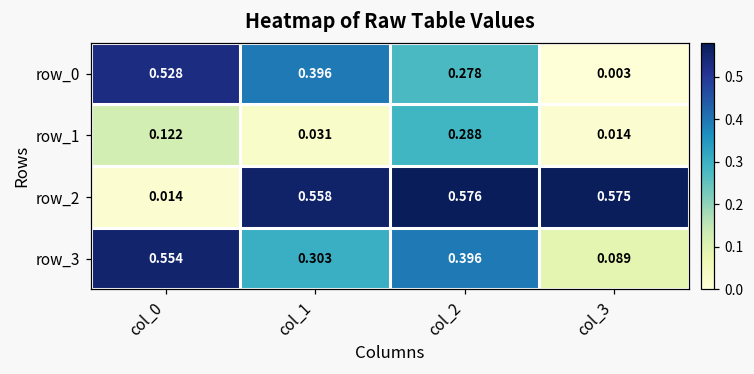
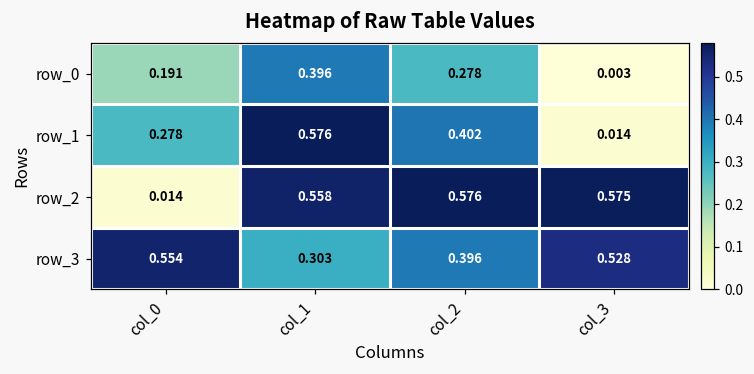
row_0, col_0: 0.528 -> 0.191
row_1, col_0: 0.122 -> 0.278
row_1, col_1: 0.031 -> 0.576
row_1, col_2: 0.288 -> 0.402
row_3, col_3: 0.089 -> 0.528
